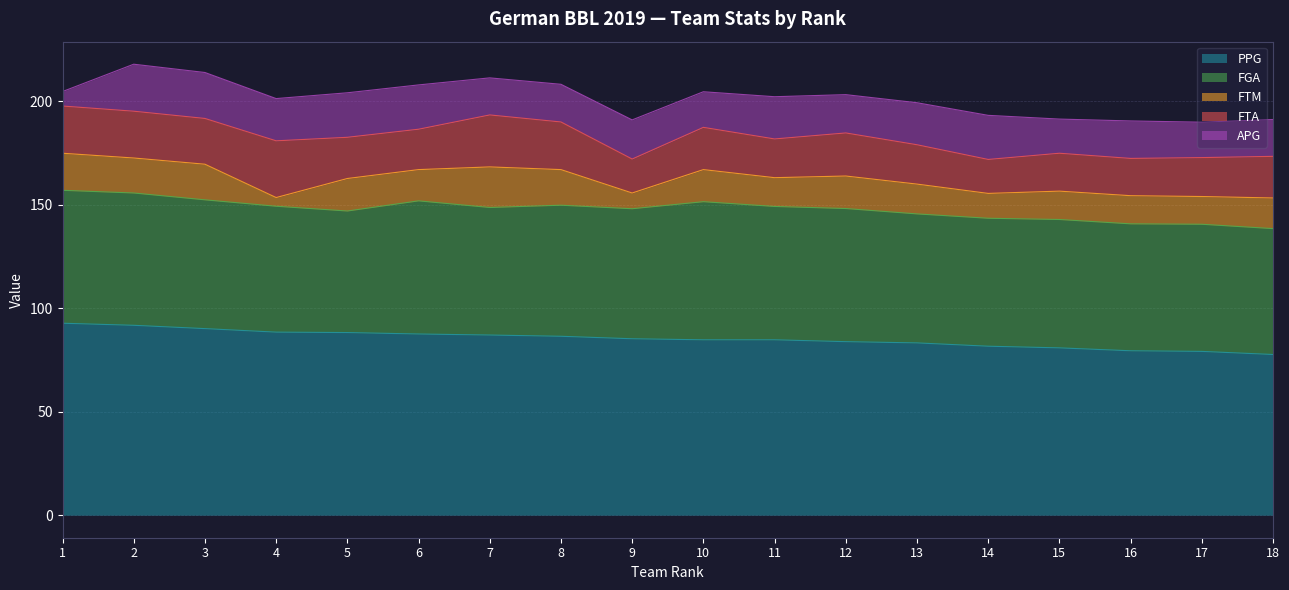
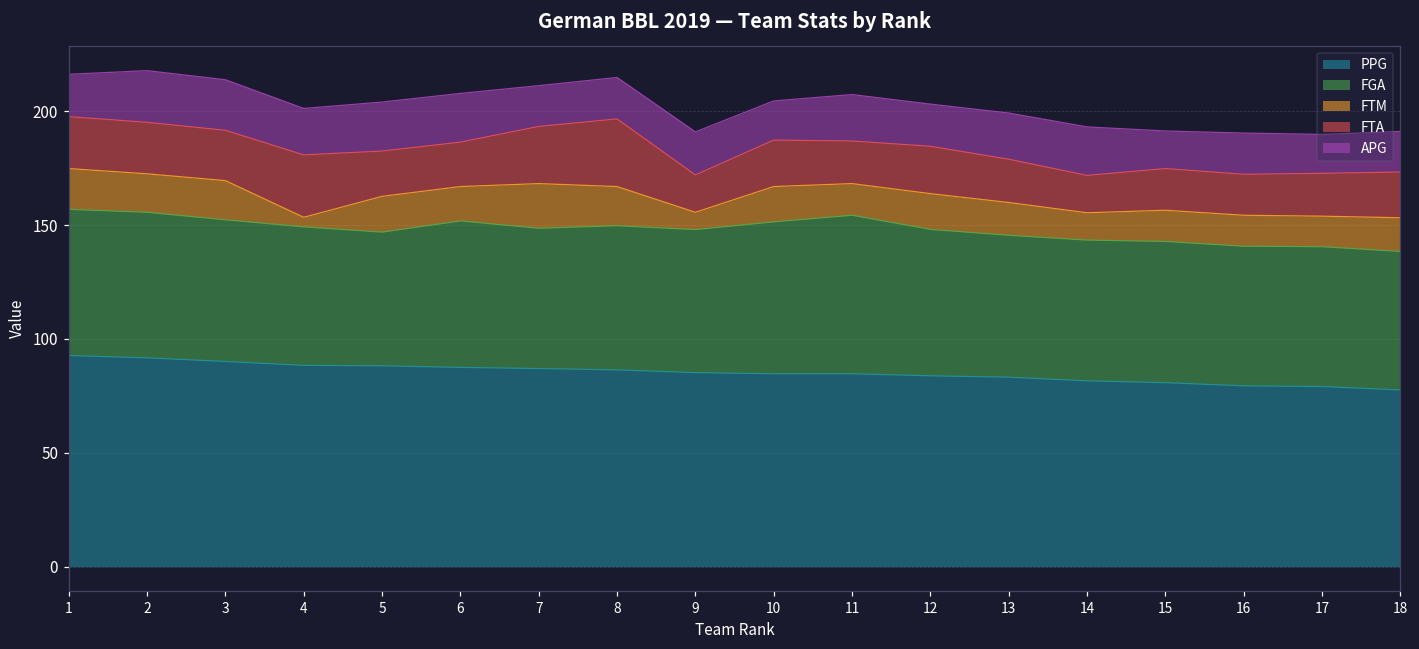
APG, 1: 7 -> 19
FTA, 8: 23 -> 30
FGA, 11: 64 -> 70
